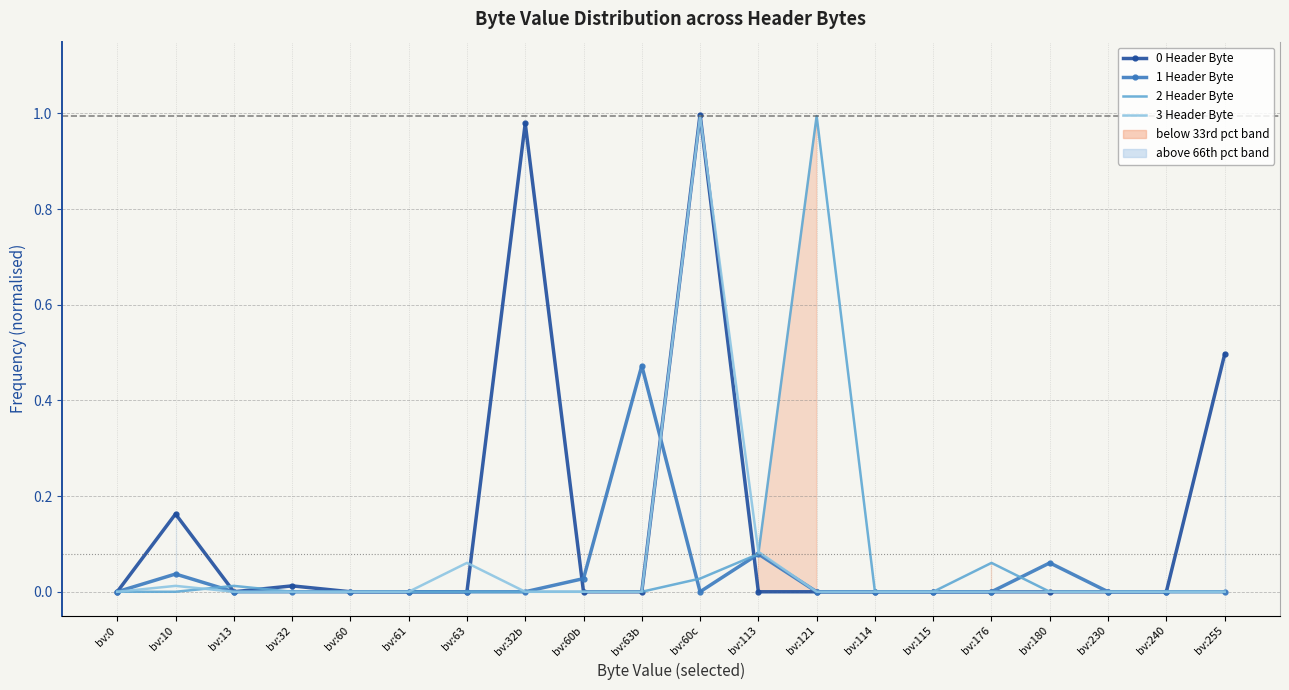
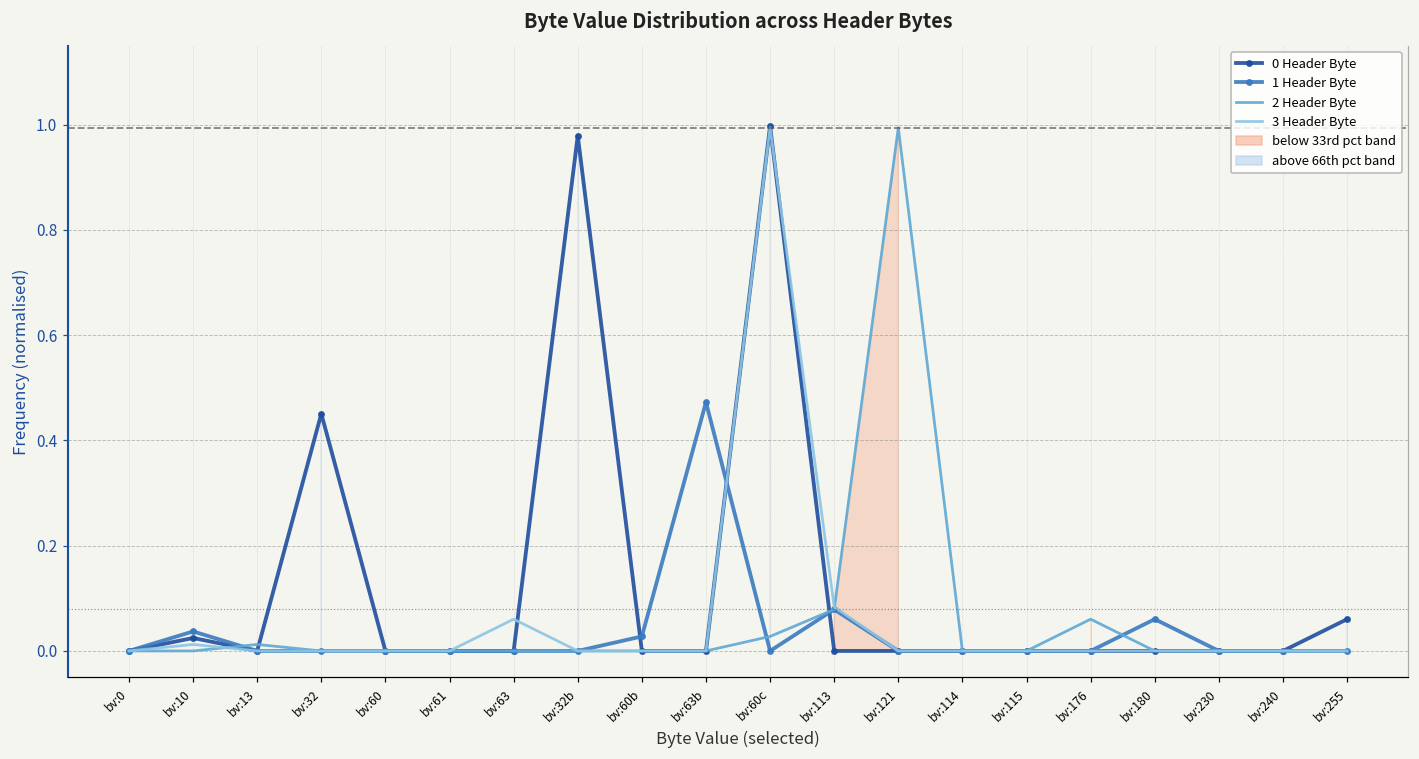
0 Header Byte, bv:10: 0.16 -> 0.02
0 Header Byte, bv:32: 0.01 -> 0.45
0 Header Byte, bv:255: 0.50 -> 0.06
